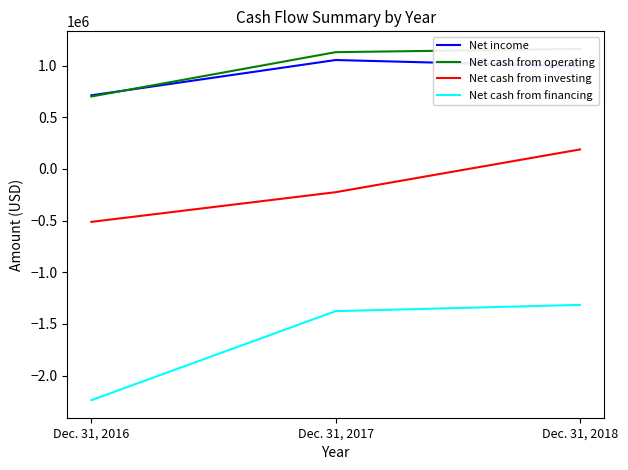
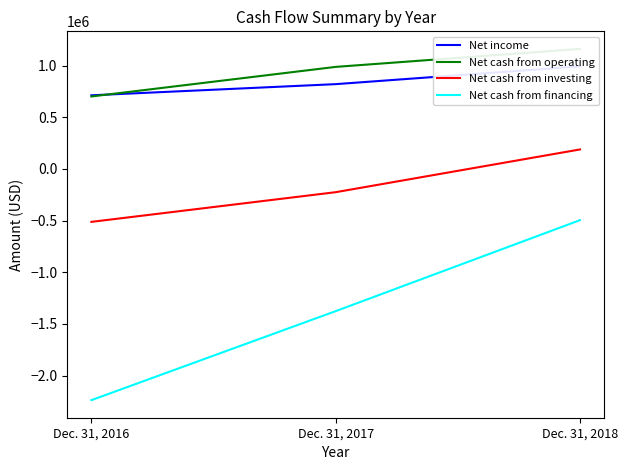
Net income, Dec. 31, 2017: 1050000 -> 820000
Net cash from operating, Dec. 31, 2017: 1130000 -> 990000
Net cash from financing, Dec. 31, 2018: -1320000 -> -500000
